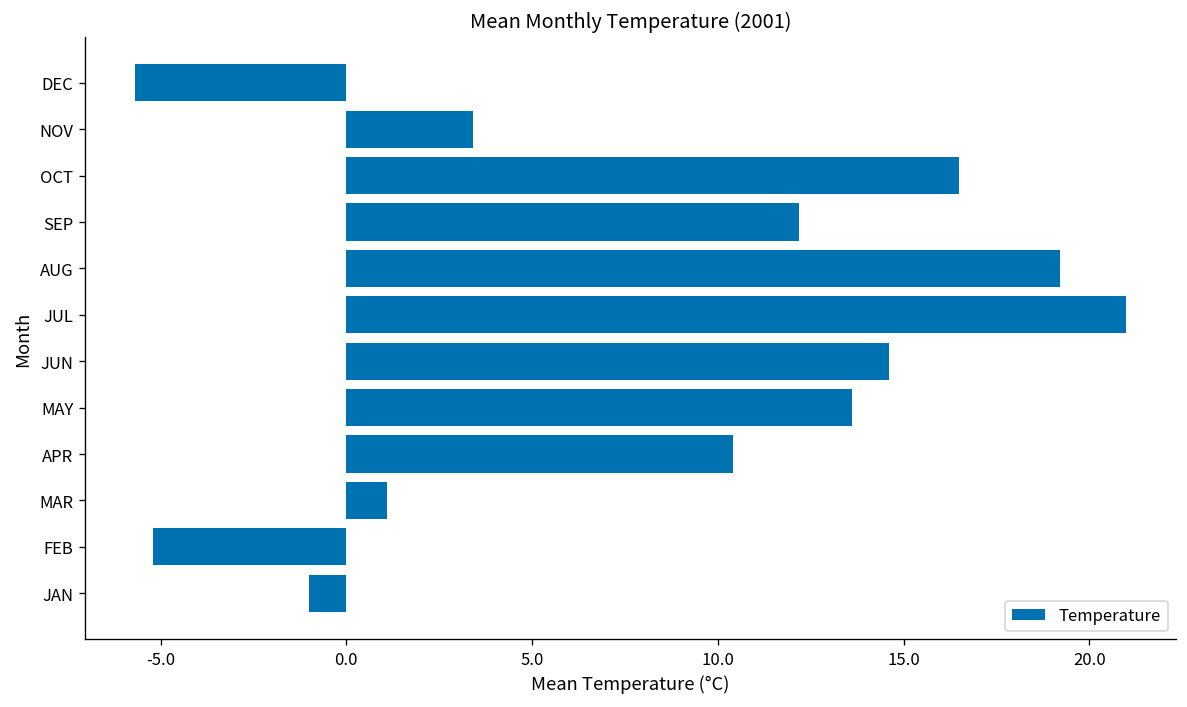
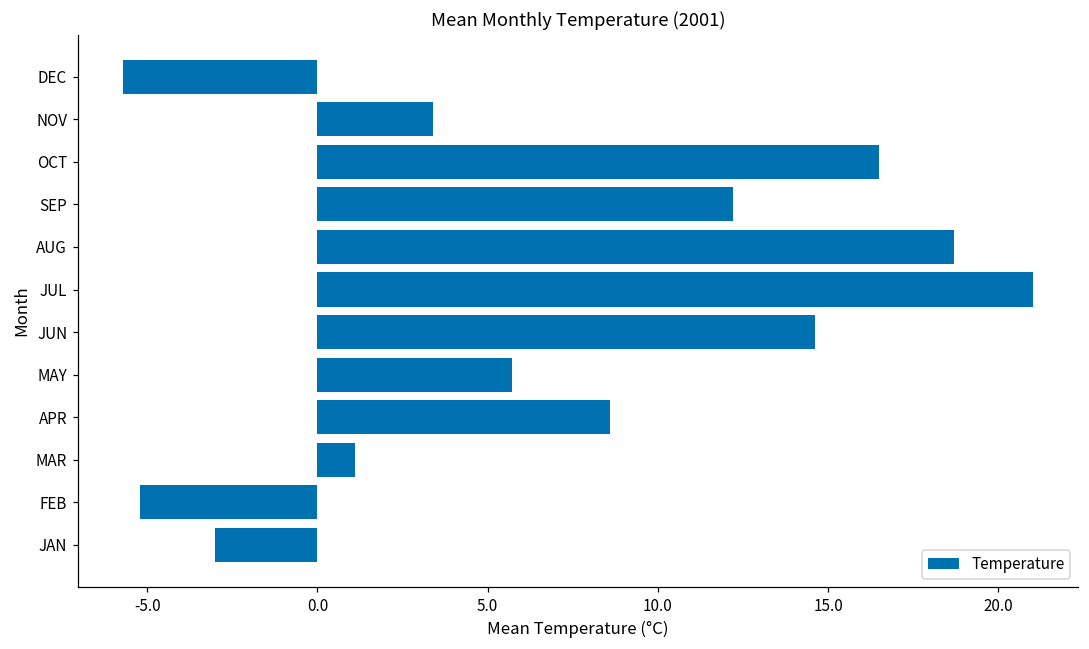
AUG: 19.2 -> 18.7
MAY: 13.6 -> 5.7
APR: 10.4 -> 8.6
JAN: -1 -> -3
